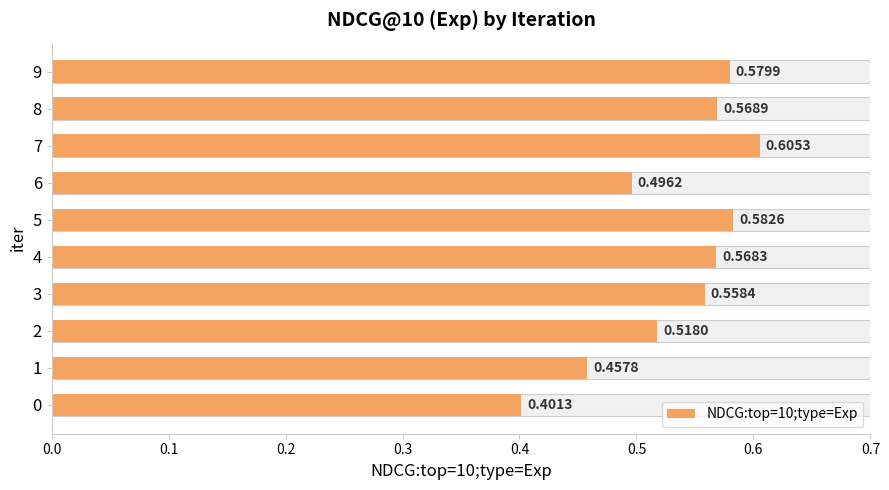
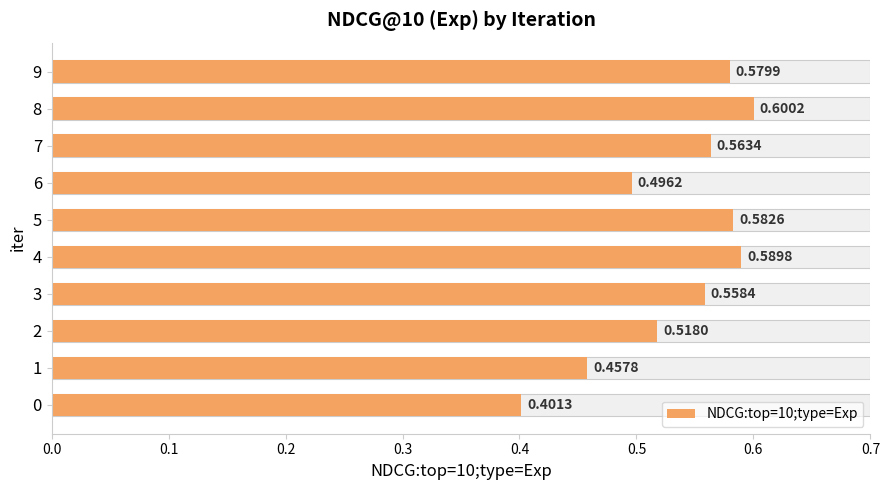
NDCG:top=10;type=Exp, 8: 0.5689 -> 0.6002
NDCG:top=10;type=Exp, 7: 0.6053 -> 0.5634
NDCG:top=10;type=Exp, 4: 0.5683 -> 0.5898
